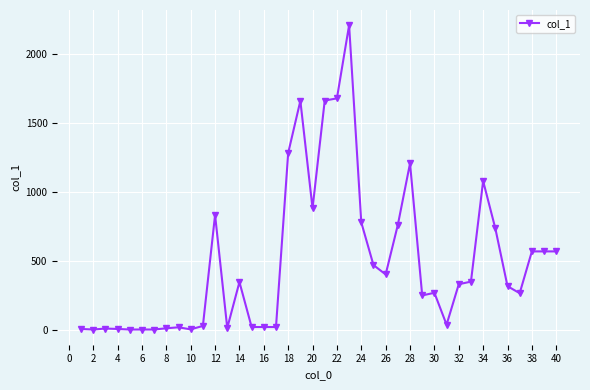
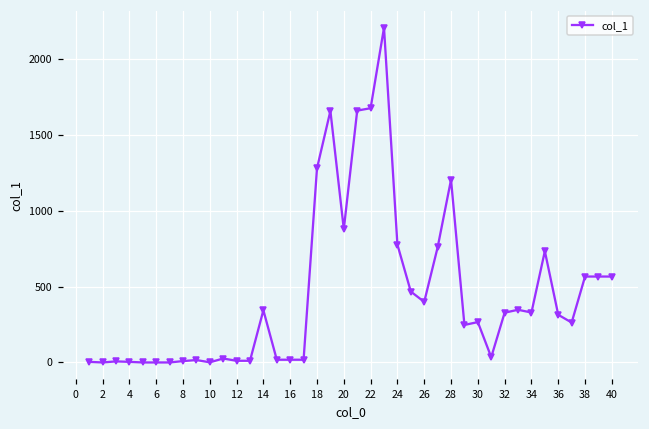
12: 830 -> 10
34: 1080 -> 330
